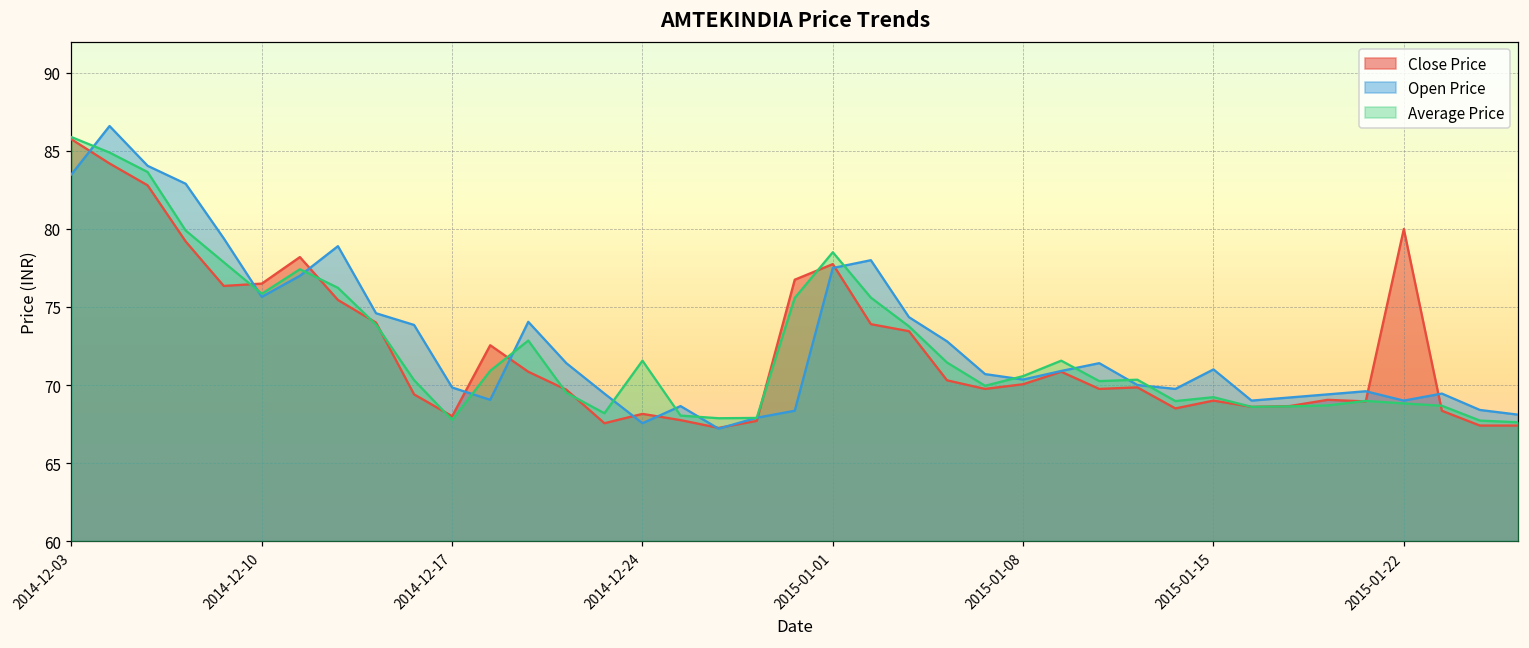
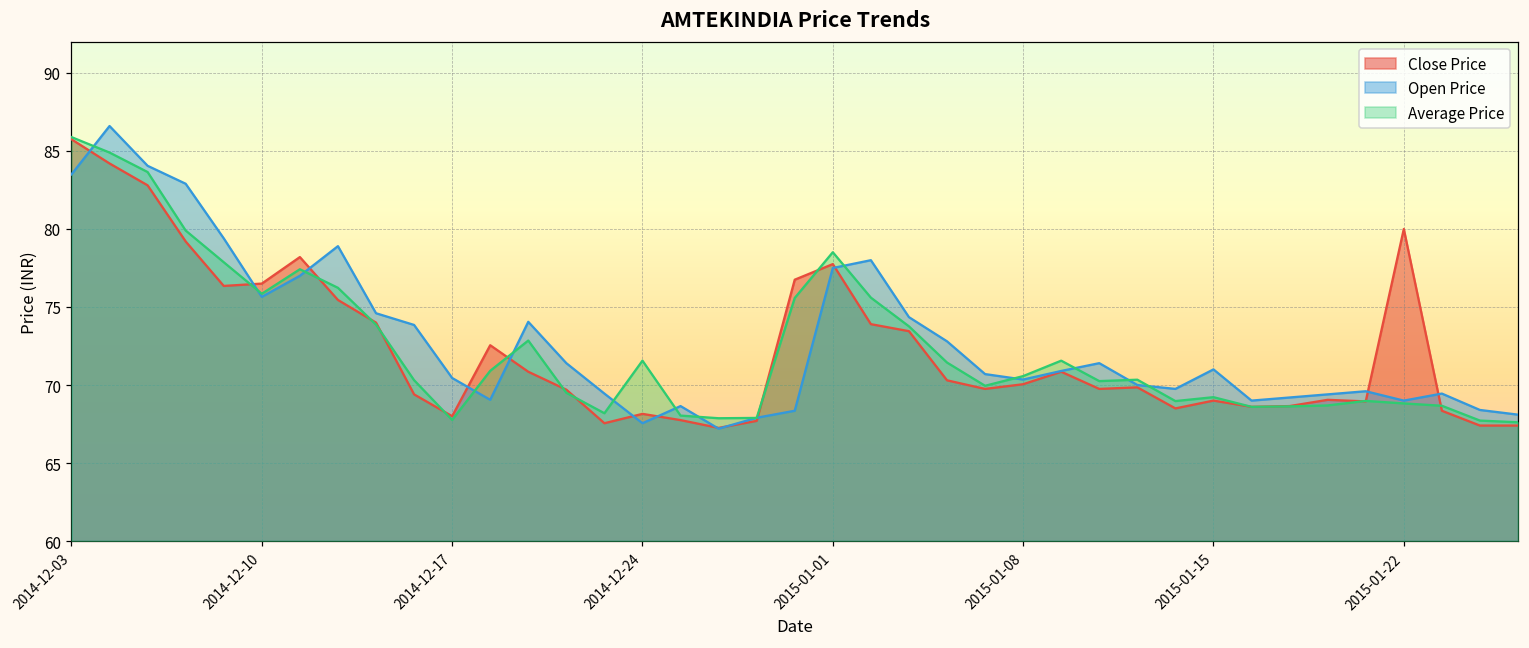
Open Price, 2014-12-17: 69.8 -> 70.5
